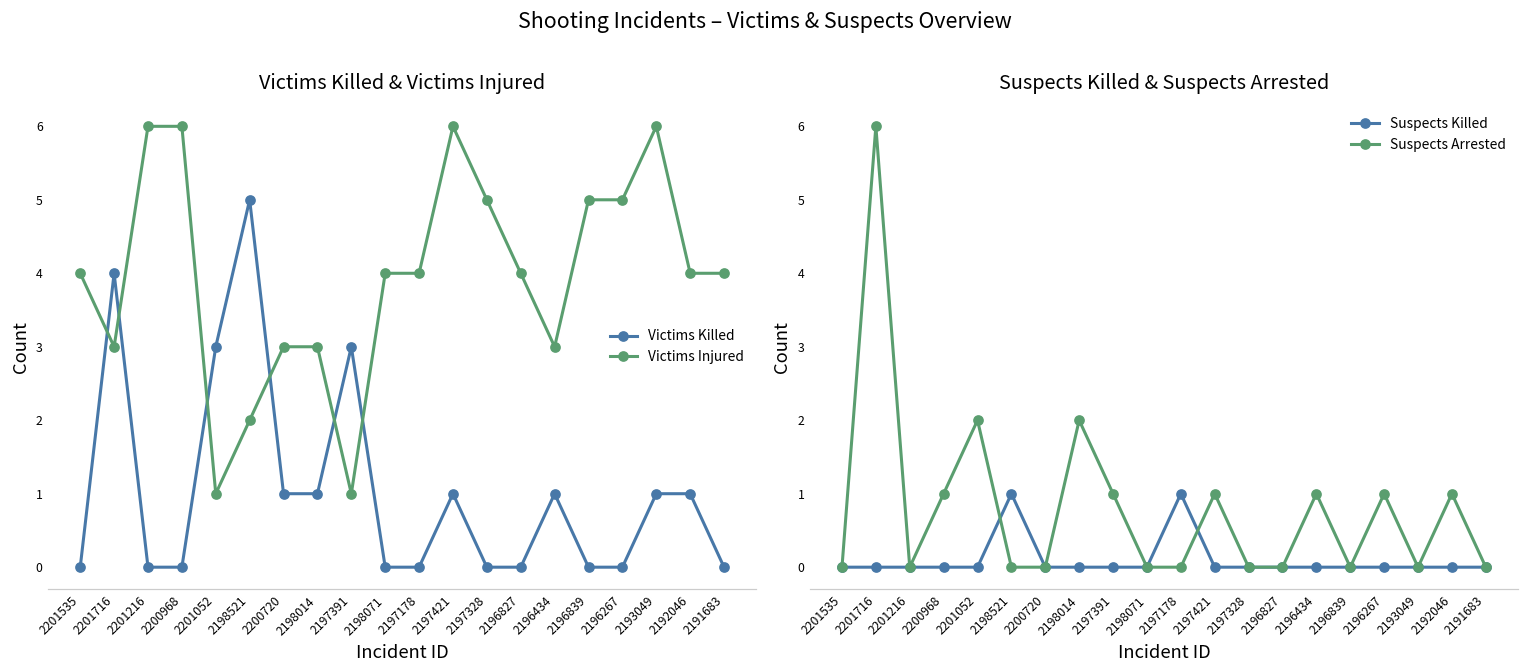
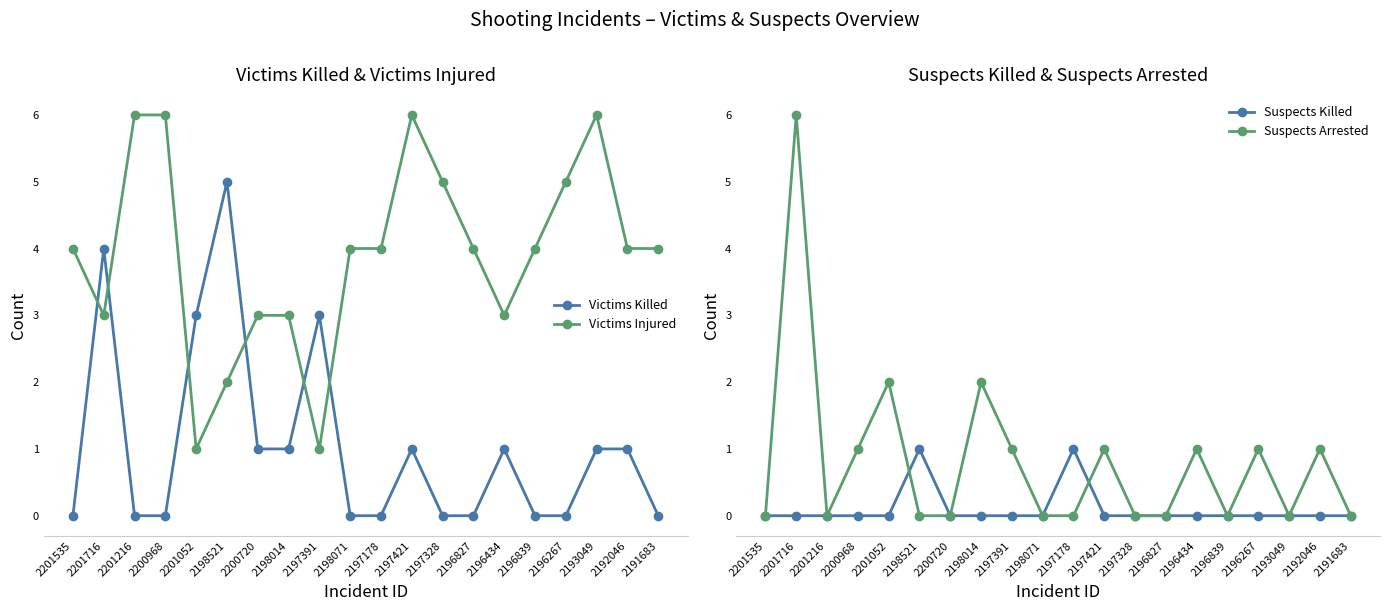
Victims Killed & Victims Injured, Victims Injured, 2196839: 5 -> 4
